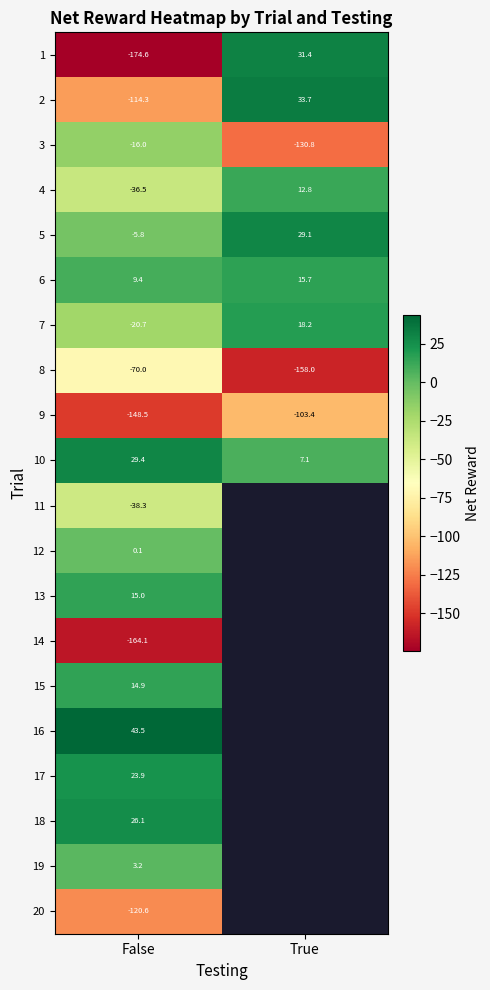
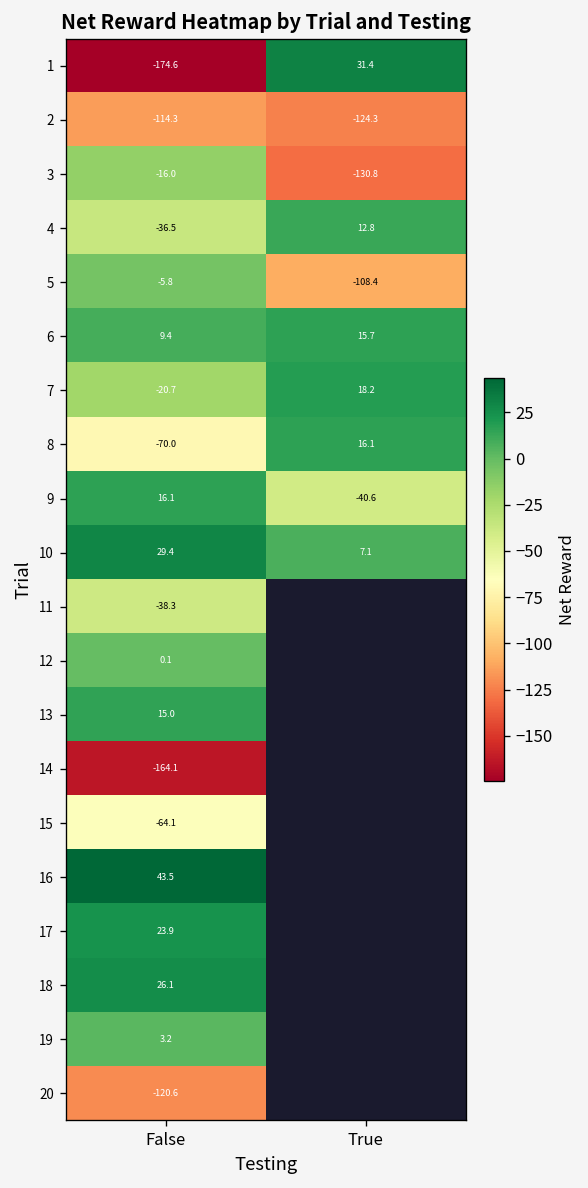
2, True: 33.7 -> -124.3
5, True: 29.1 -> -108.4
8, True: -158.0 -> 16.1
9, False: -148.5 -> 16.1
9, True: -103.4 -> -40.6
15, False: 14.9 -> -64.1
